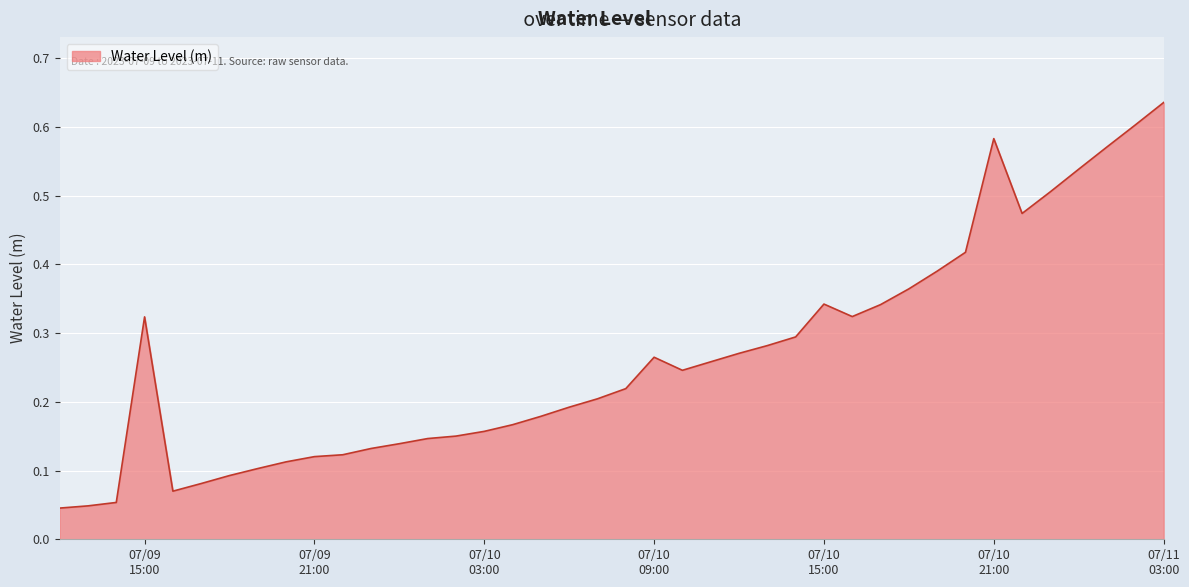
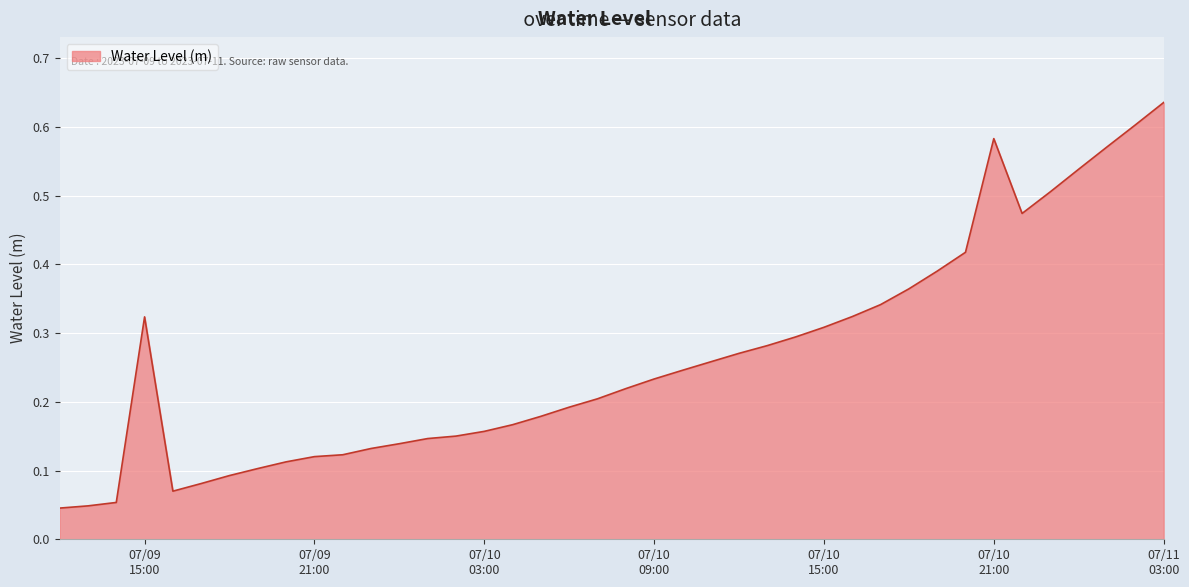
07/10 09:00: 0.26 -> 0.23
07/10 15:00: 0.34 -> 0.31
